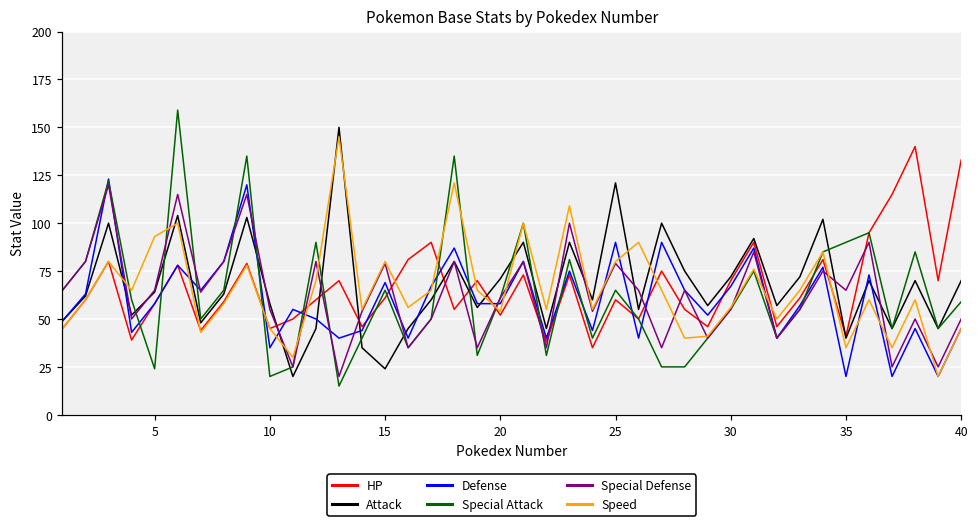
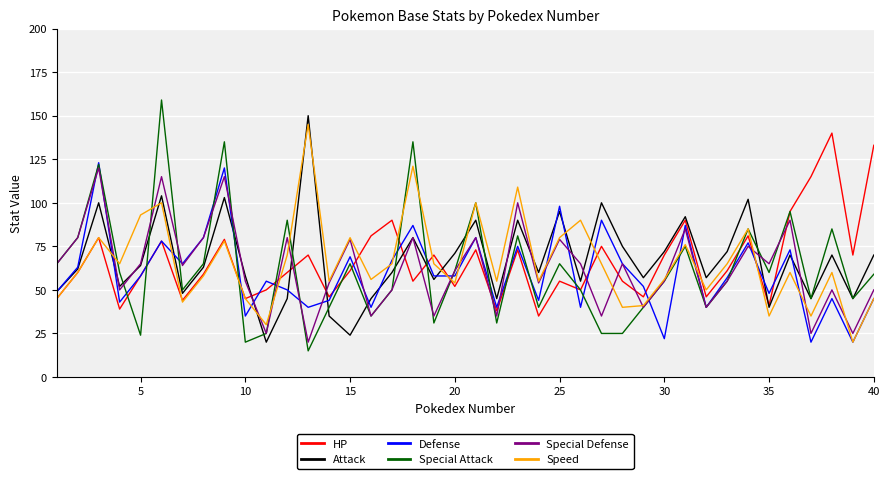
HP, 25: 60 -> 55
Attack, 25: 121 -> 95
Defense, 25: 90 -> 98
Defense, 30: 67 -> 22
Defense, 35: 20 -> 48
Special Attack, 35: 90 -> 60
